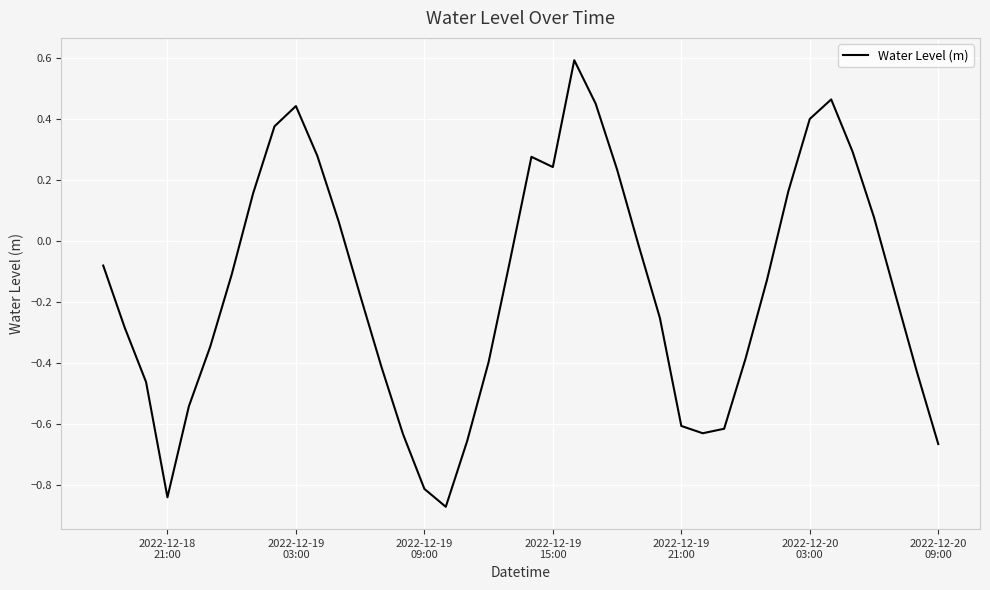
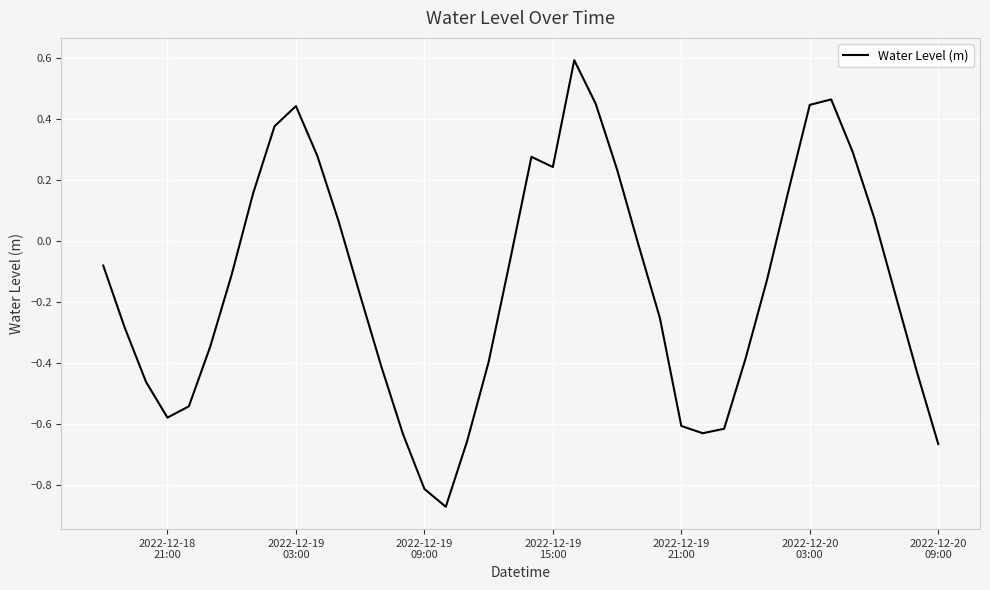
2022-12-18 21:00: -0.84 -> -0.58
2022-12-20 03:00: 0.40 -> 0.45
